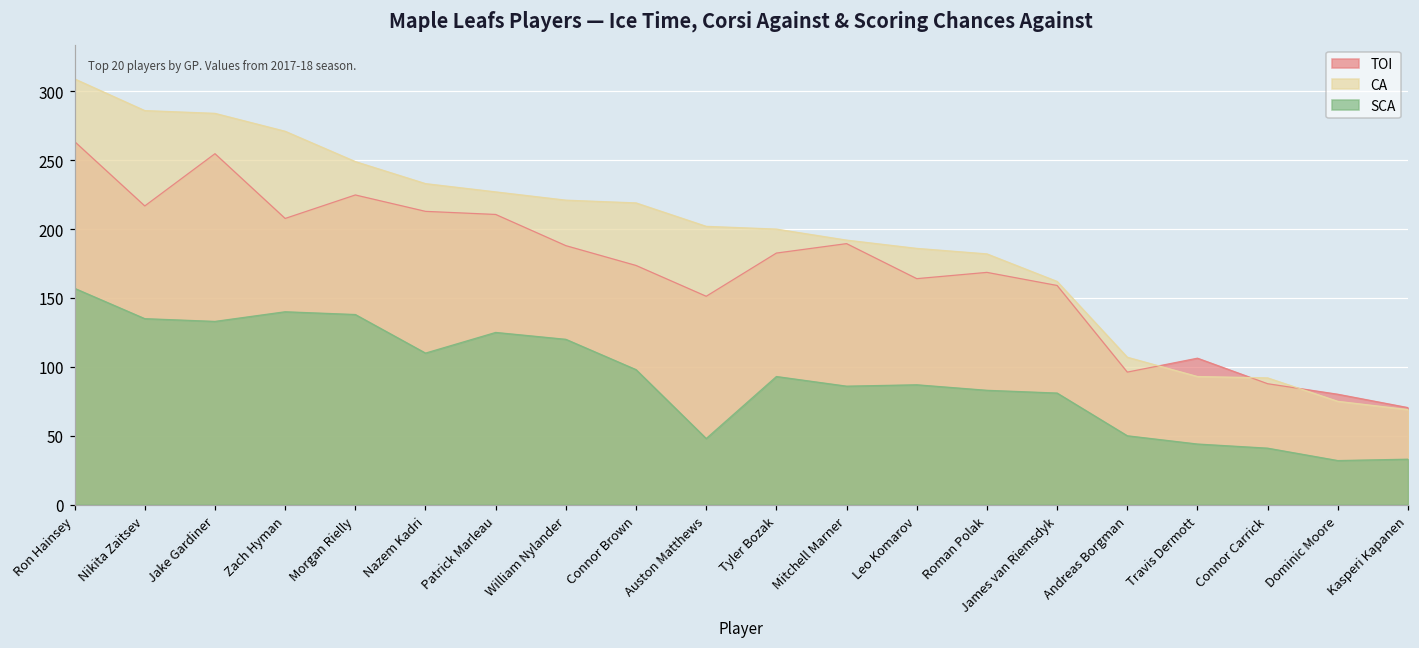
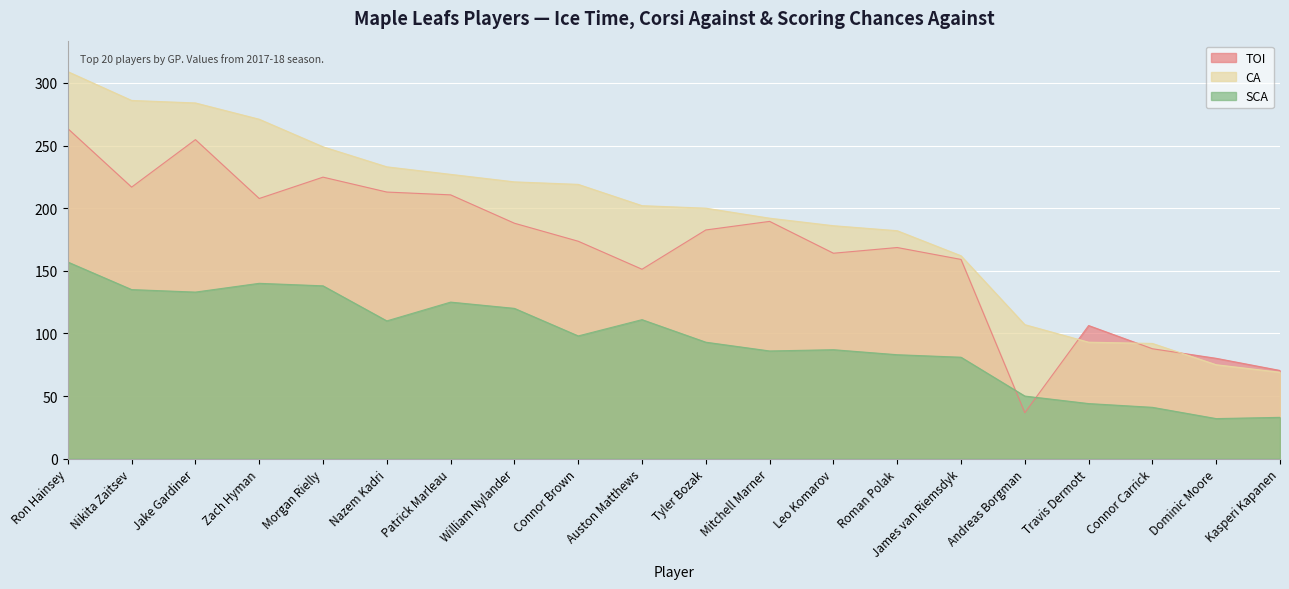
SCA, Auston Matthews: 48 -> 111
TOI, Andreas Borgman: 96 -> 37
